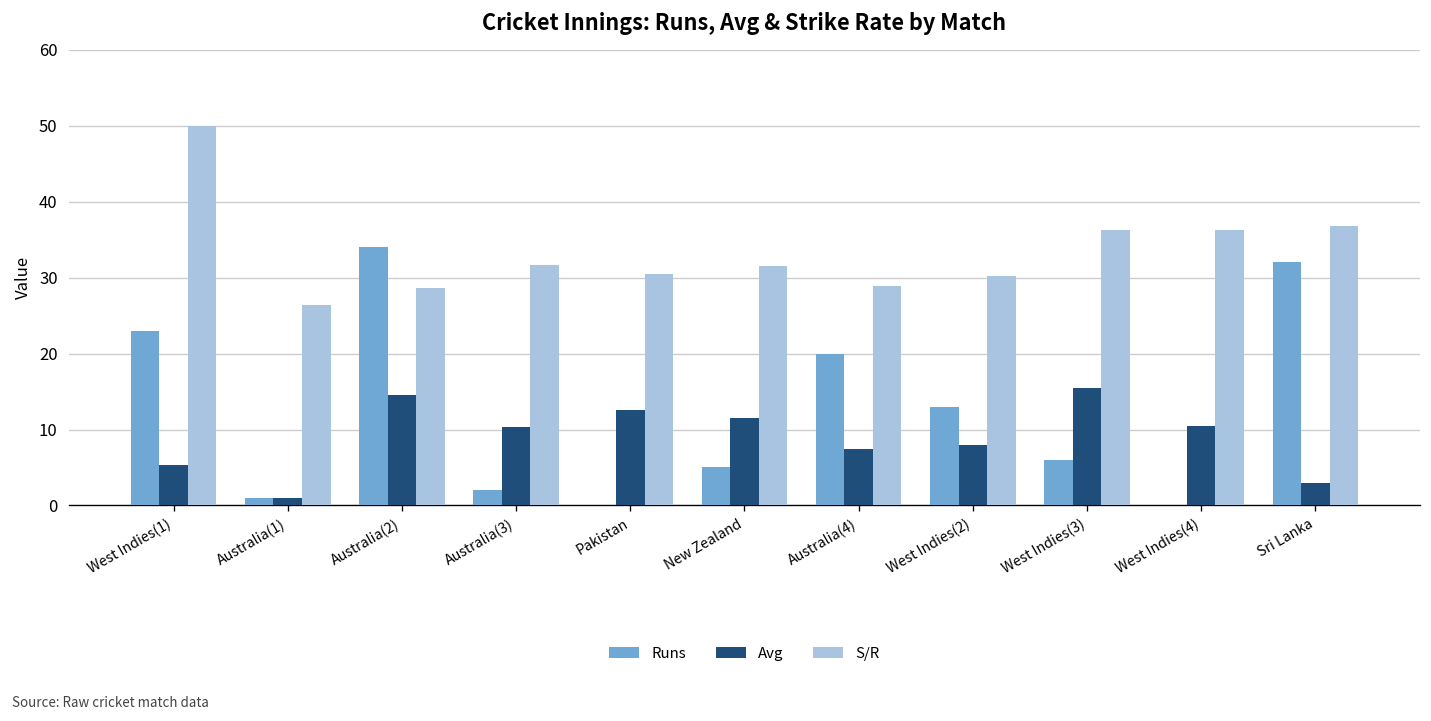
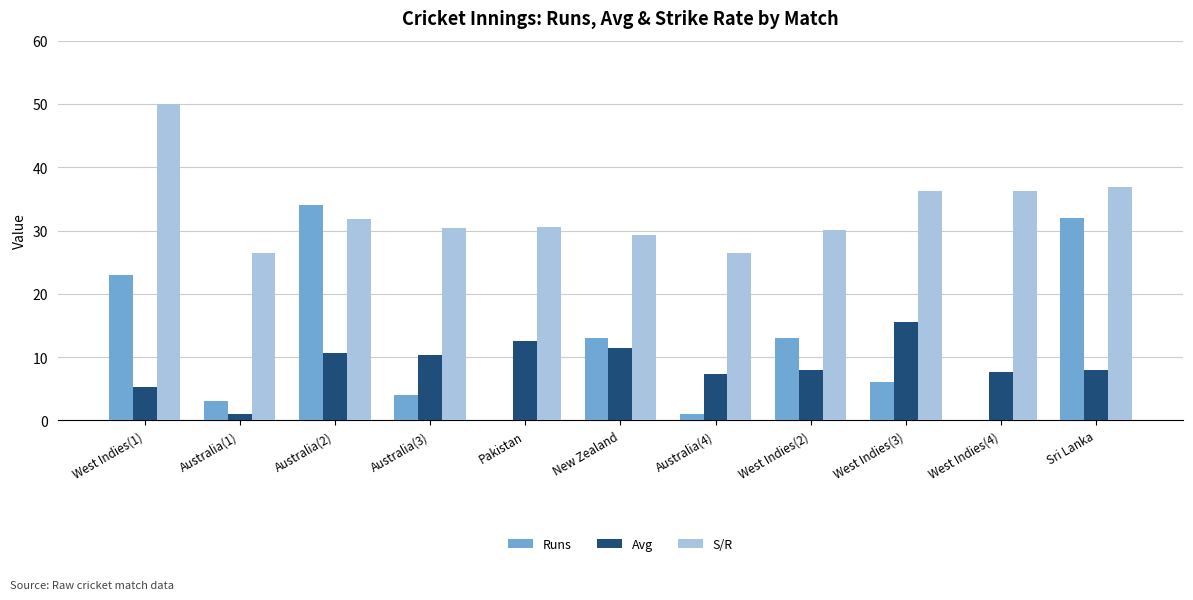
Runs, Australia(1): 1 -> 3
Avg, Australia(2): 15 -> 11
S/R, Australia(2): 29 -> 32
Runs, Australia(3): 2 -> 4
S/R, Australia(3): 32 -> 30
Runs, New Zealand: 5 -> 13
S/R, New Zealand: 32 -> 29
Runs, Australia(4): 20 -> 1
S/R, Australia(4): 29 -> 26
Avg, West Indies(4): 10 -> 8
Avg, Sri Lanka: 3 -> 8
